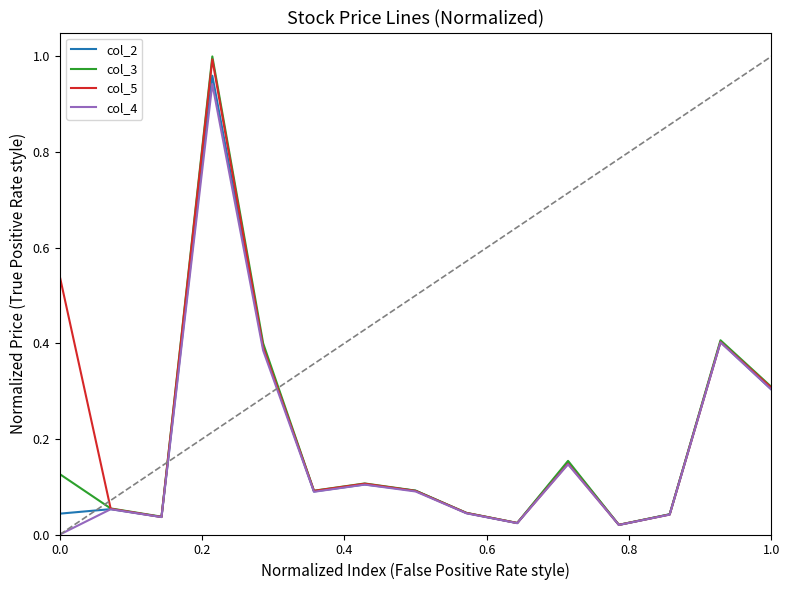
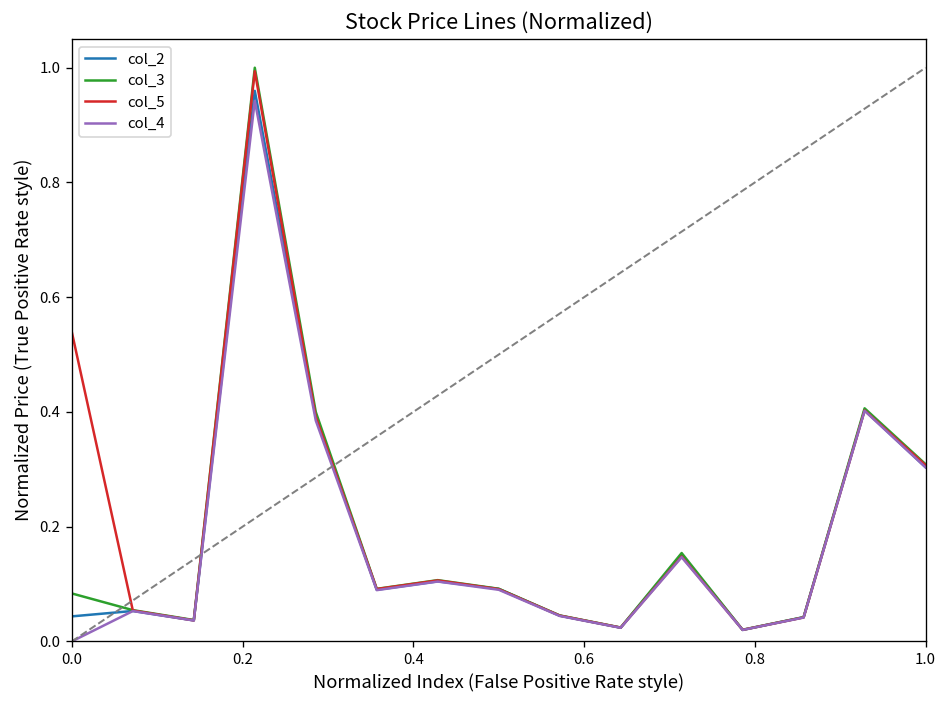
col_3, 0.0: 0.13 -> 0.08
